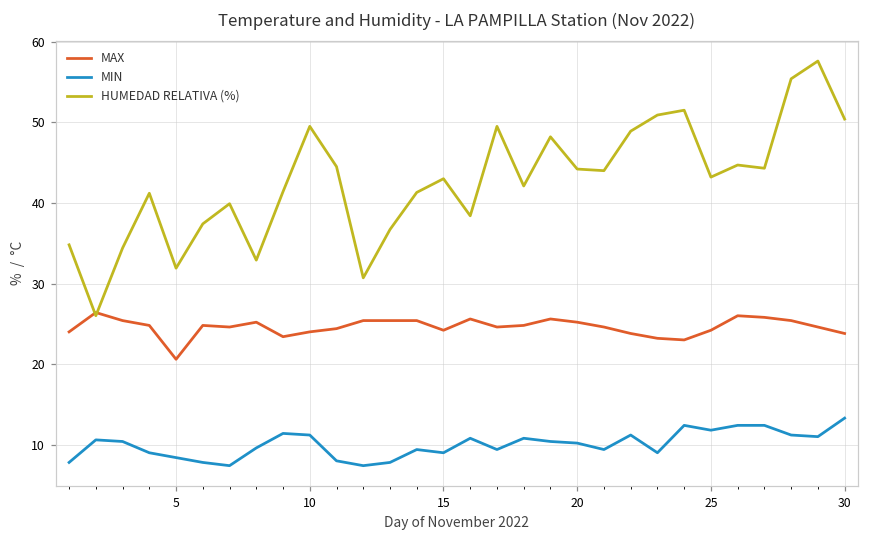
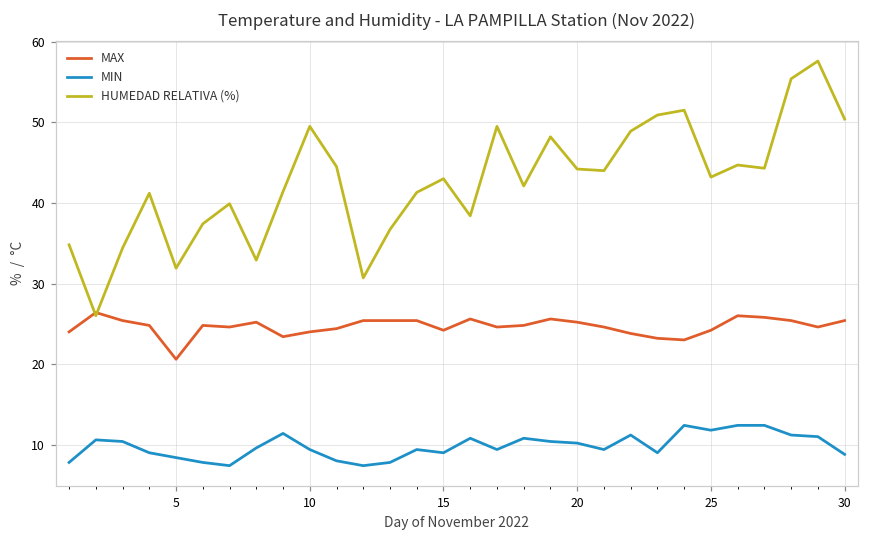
MIN, 10: 11 -> 9
MAX, 30: 24 -> 25
MIN, 30: 13 -> 9
